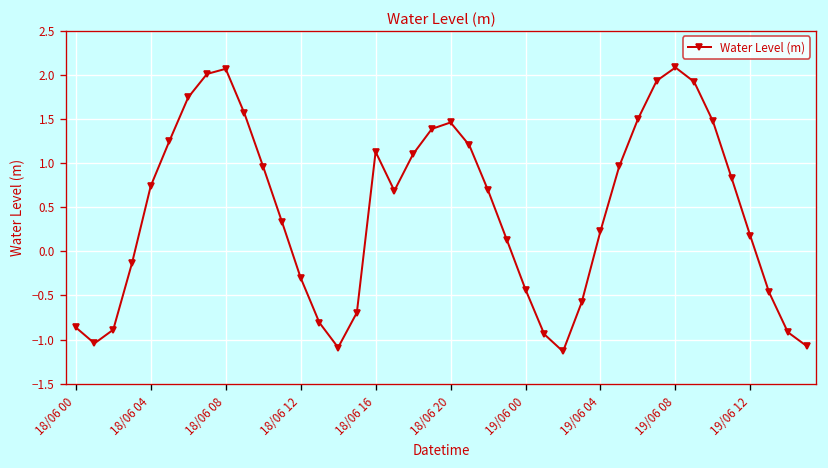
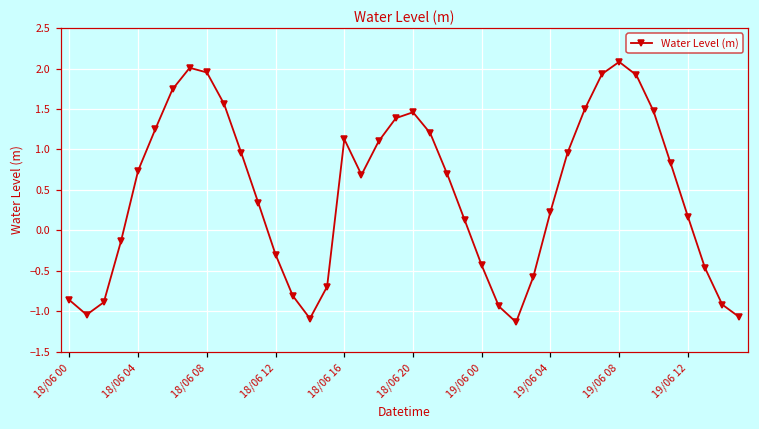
18/06 08: 2.1 -> 2.0
